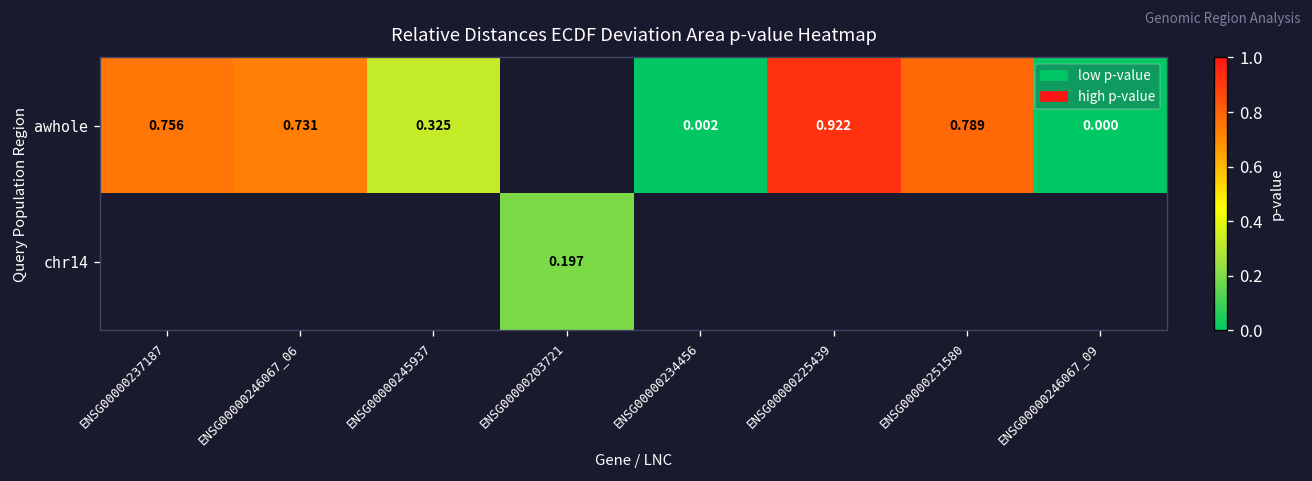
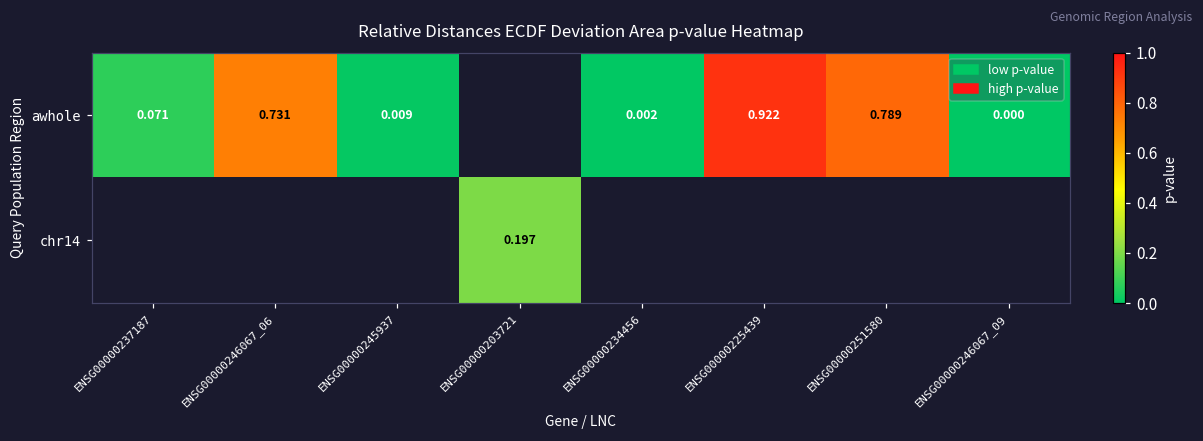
awhole, ENSG00000237187: 0.756 -> 0.071
awhole, ENSG00000245937: 0.325 -> 0.009
